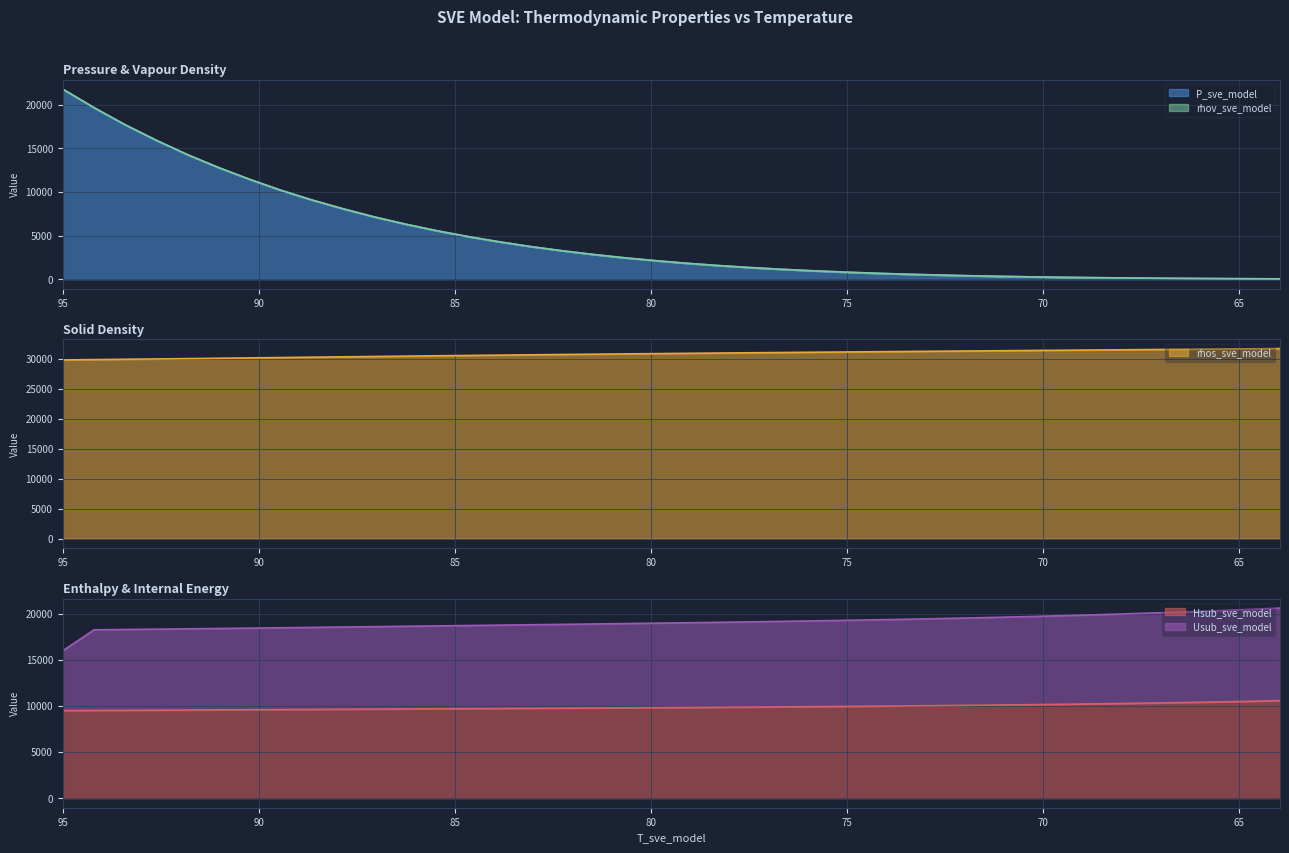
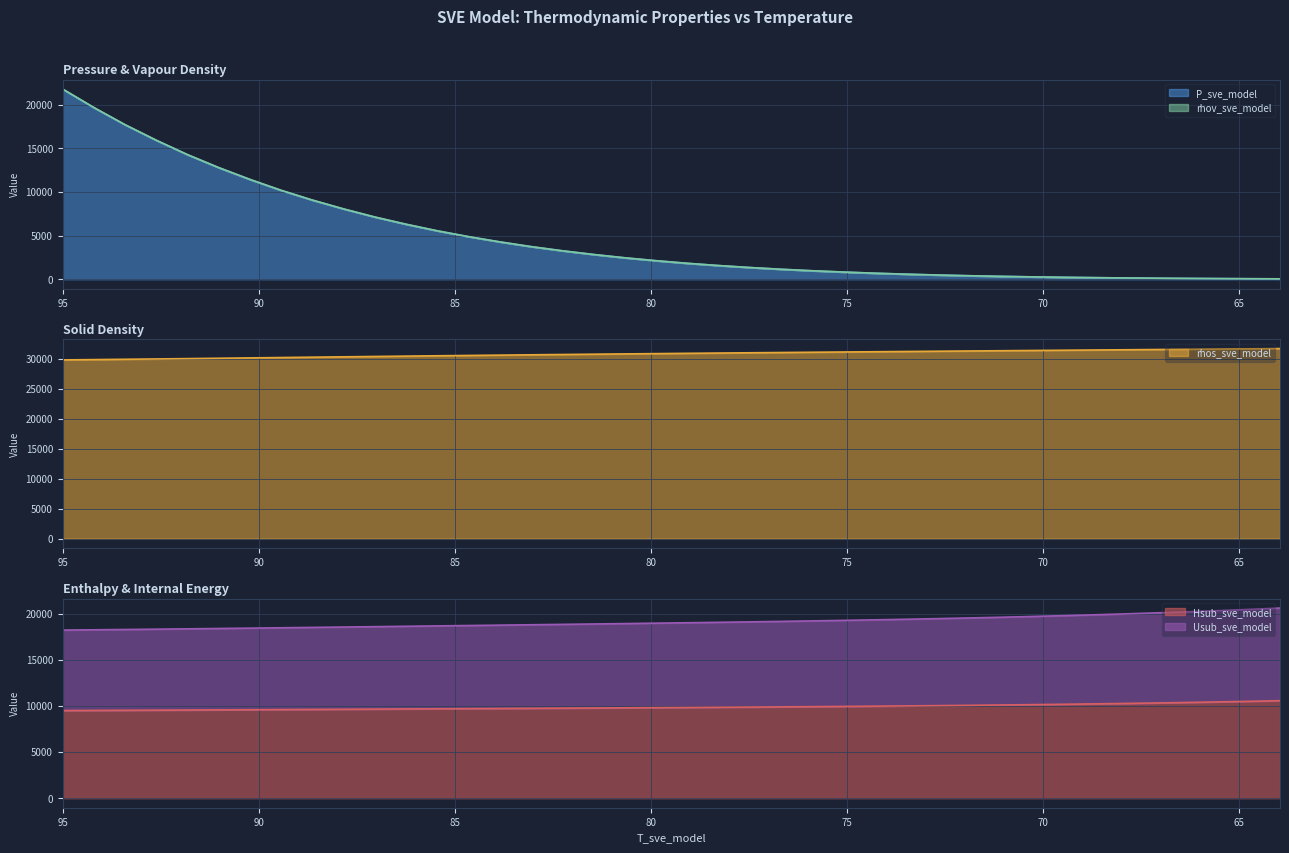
Enthalpy & Internal Energy, Usub_sve_model, 95: 6000 -> 9000
